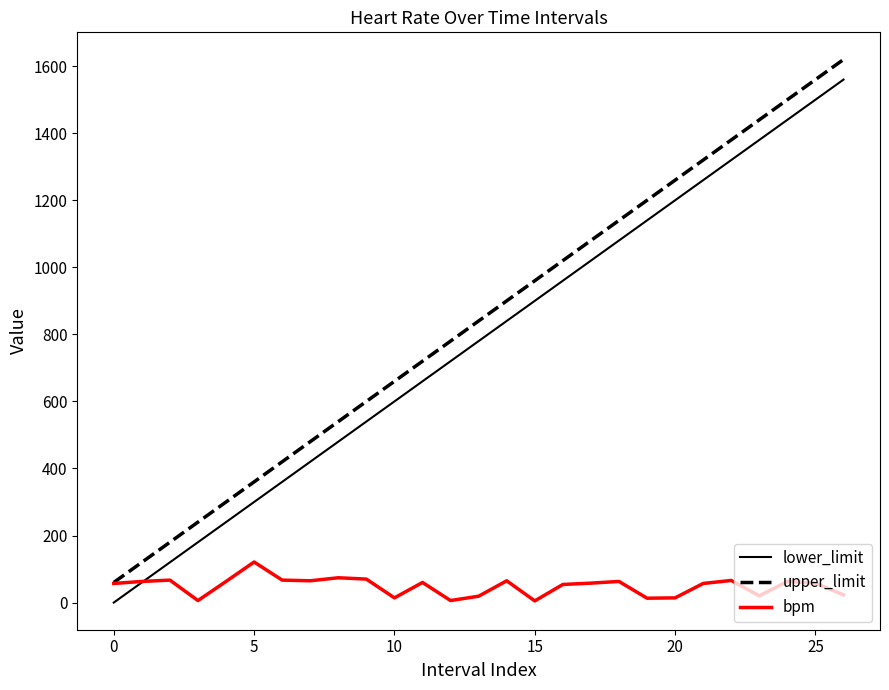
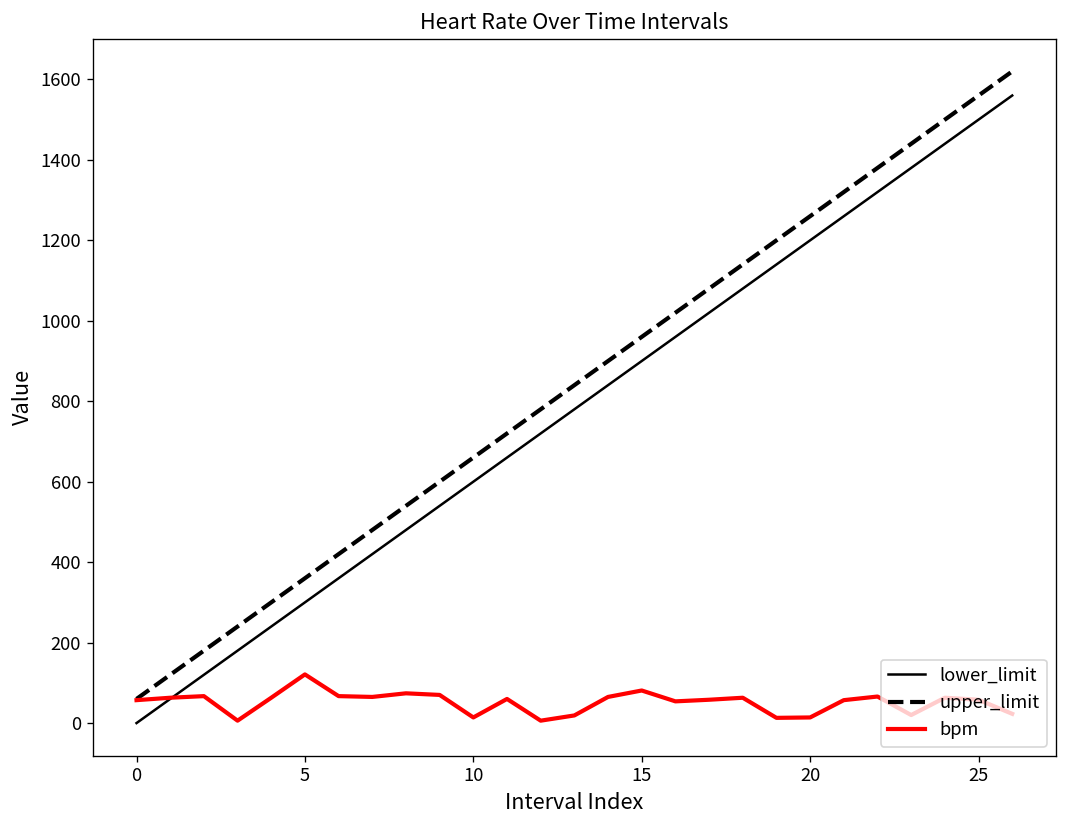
bpm, 15: 10 -> 80
